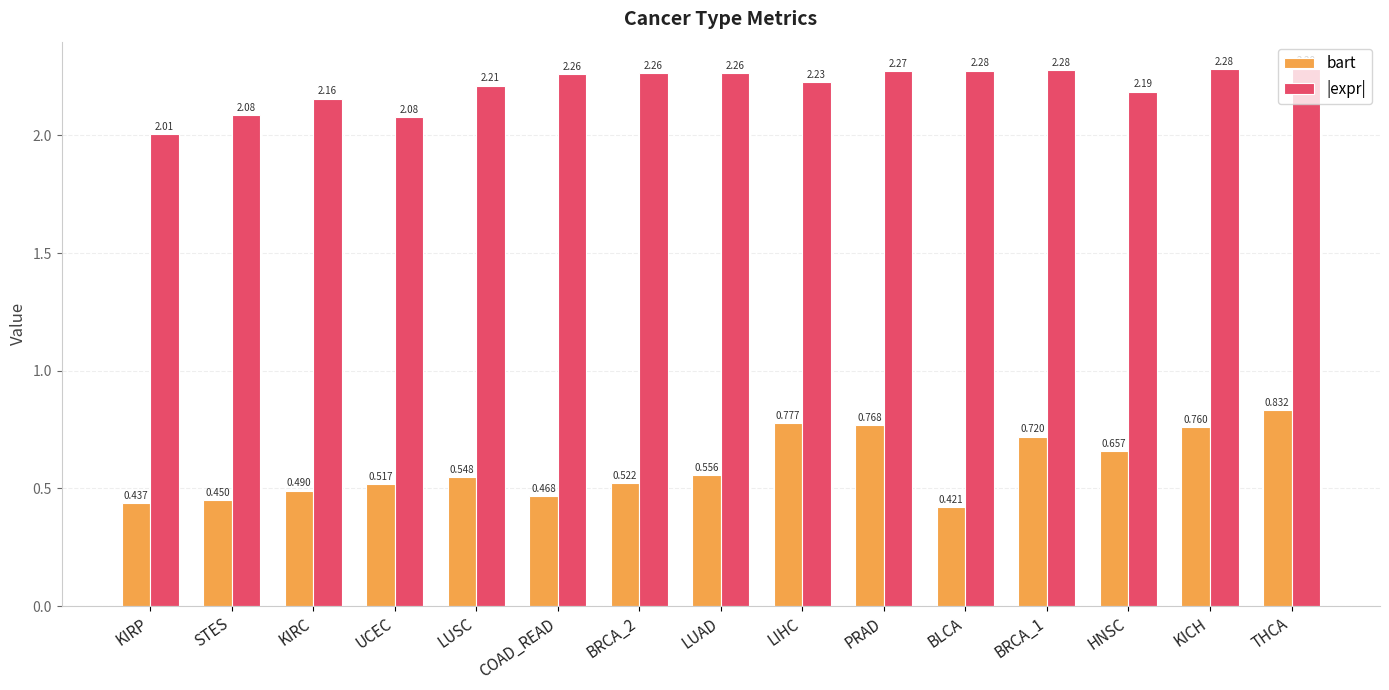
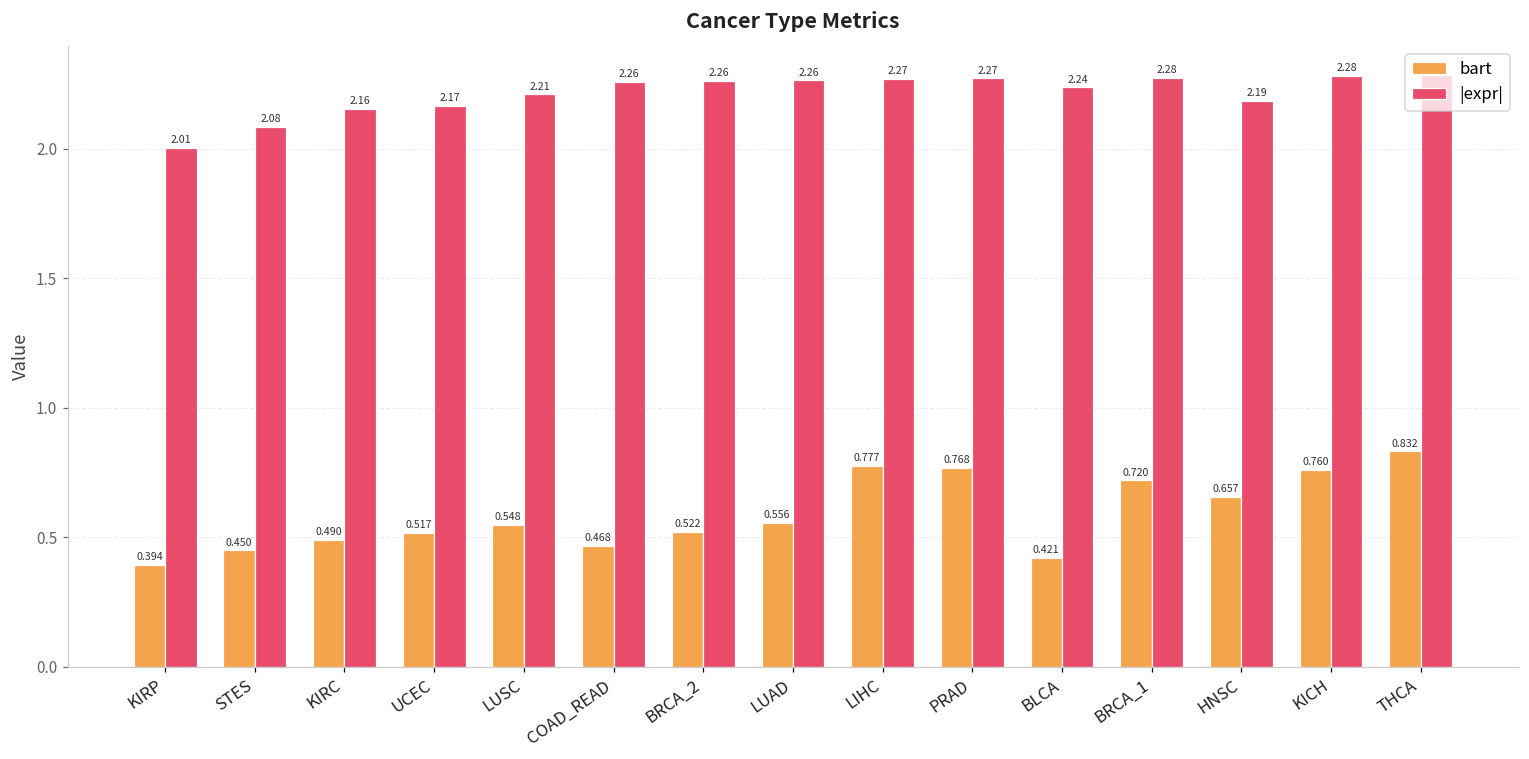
bart, KIRP: 0.437 -> 0.394
|expr|, UCEC: 2.08 -> 2.17
|expr|, LIHC: 2.23 -> 2.27
|expr|, BLCA: 2.28 -> 2.24
